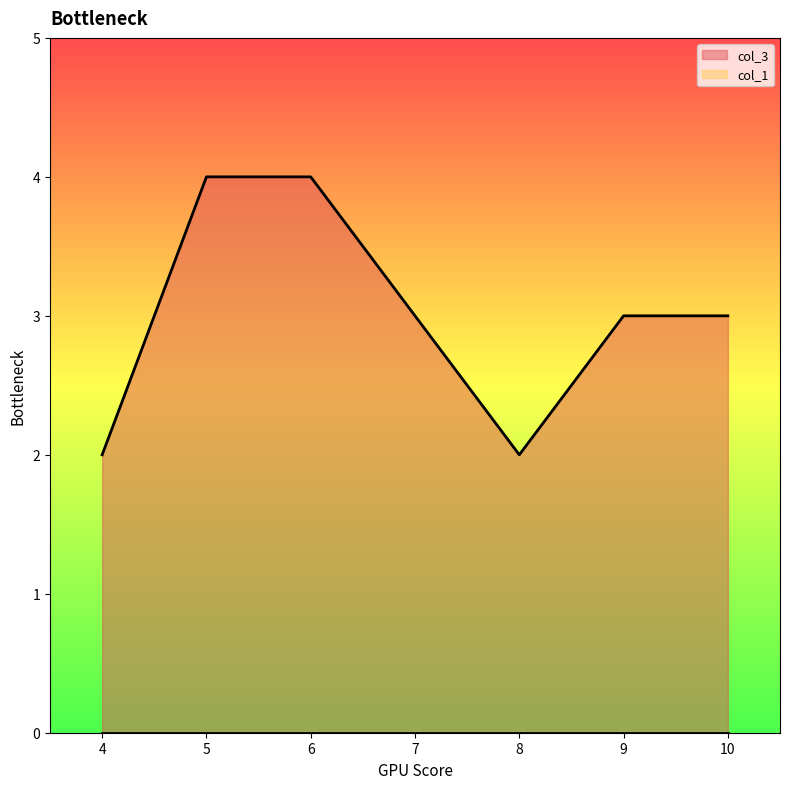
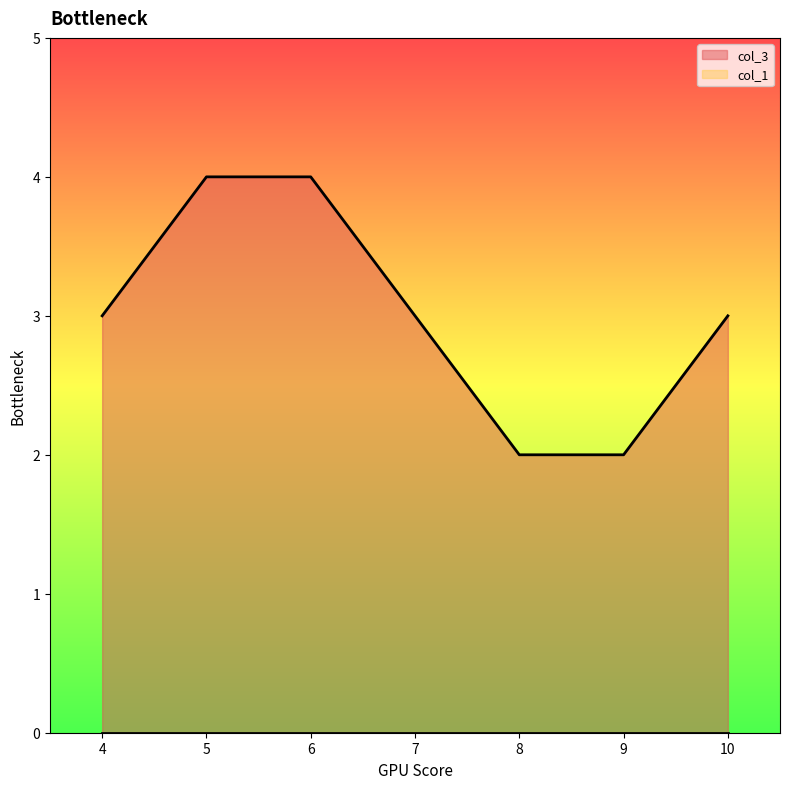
col_3, 4: 2 -> 3
col_3, 9: 3 -> 2
